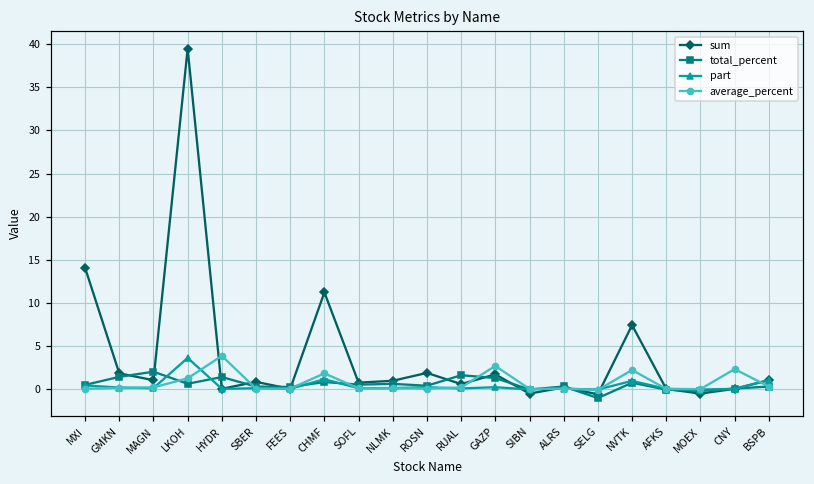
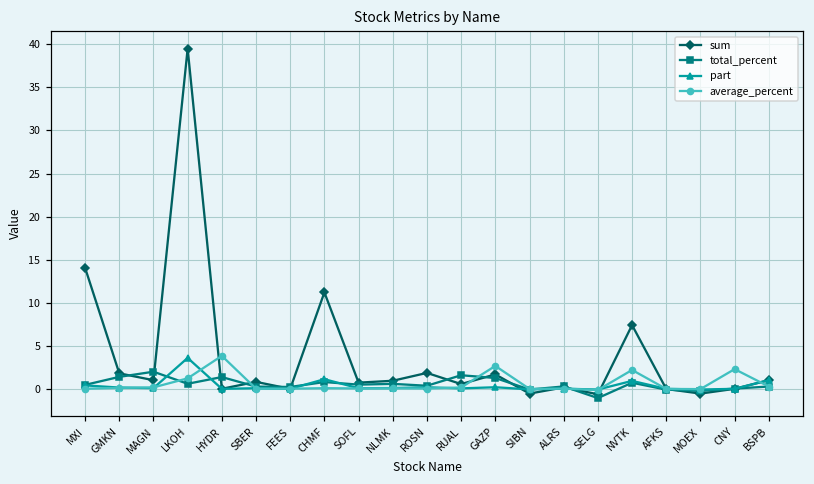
average_percent, CHMF: 2 -> 0
